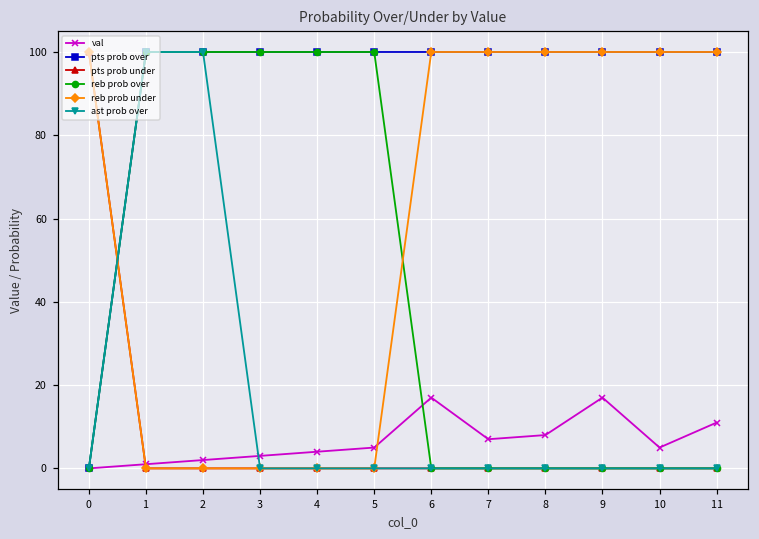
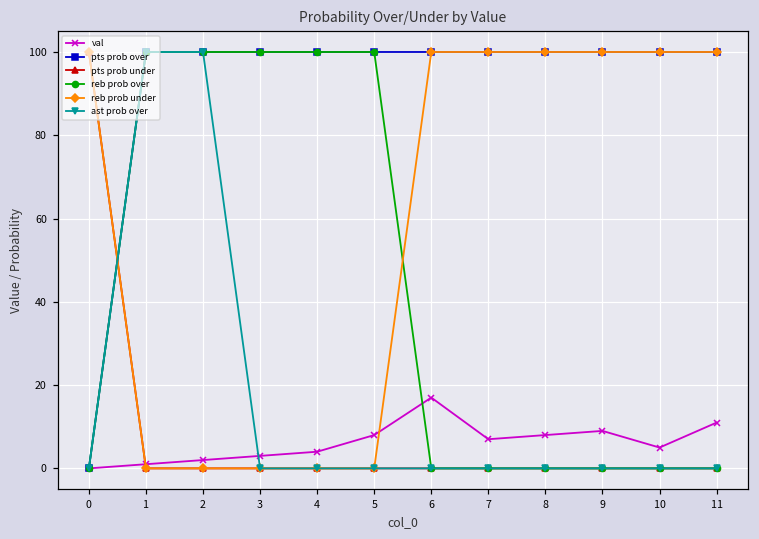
val, 5: 5 -> 8
val, 9: 17 -> 9
